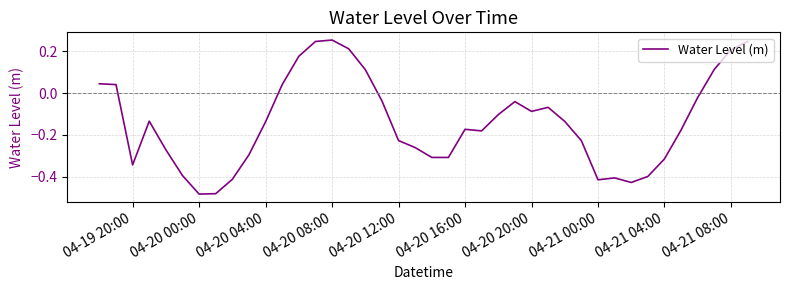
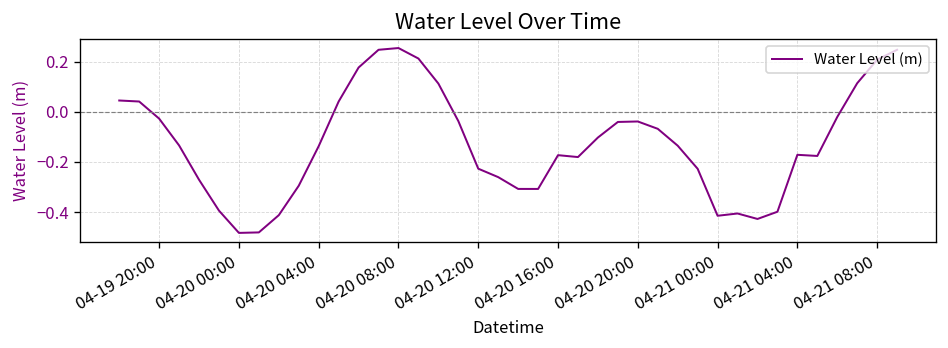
04-19 20:00: -0.34 -> -0.03
04-20 20:00: -0.09 -> -0.04
04-21 04:00: -0.31 -> -0.17
